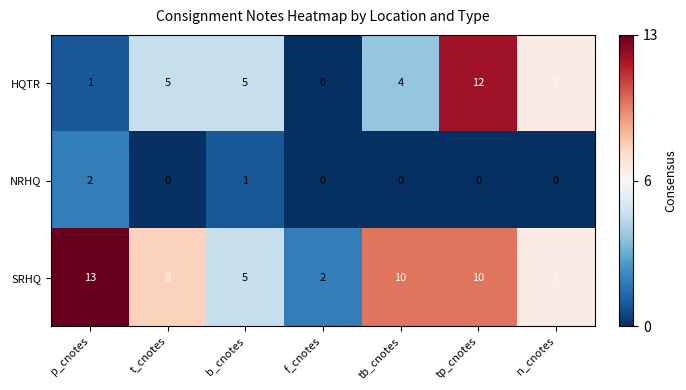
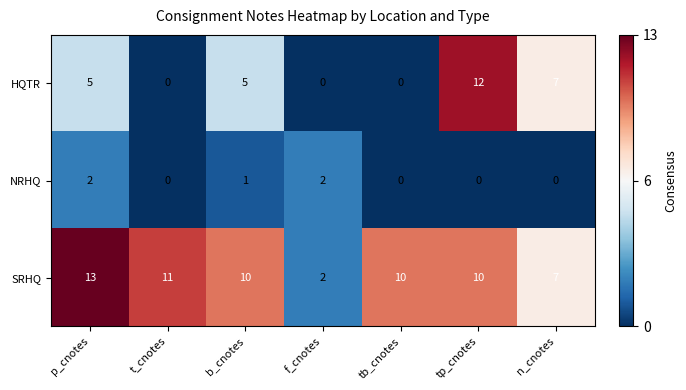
HQTR, p_cnotes: 1 -> 5
HQTR, t_cnotes: 5 -> 0
HQTR, tb_cnotes: 4 -> 0
NRHQ, f_cnotes: 0 -> 2
SRHQ, t_cnotes: 8 -> 11
SRHQ, b_cnotes: 5 -> 10
